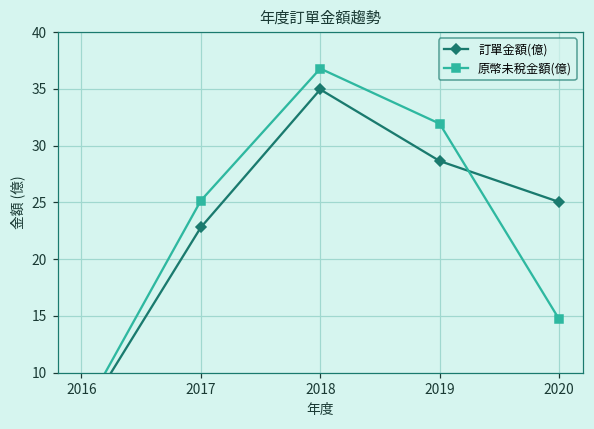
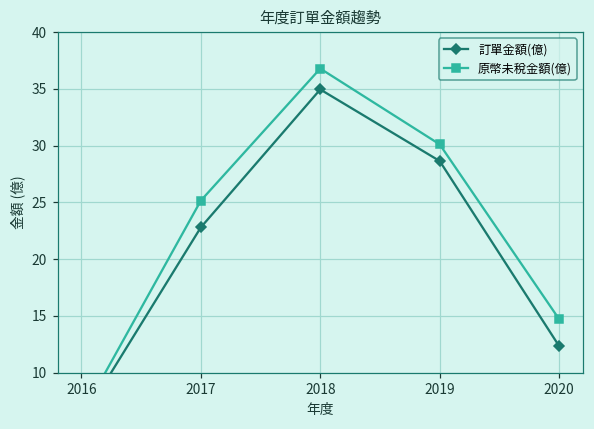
原幣未稅金額(億), 2019: 31.9 -> 30.1
訂單金額(億), 2020: 25.0 -> 12.3
